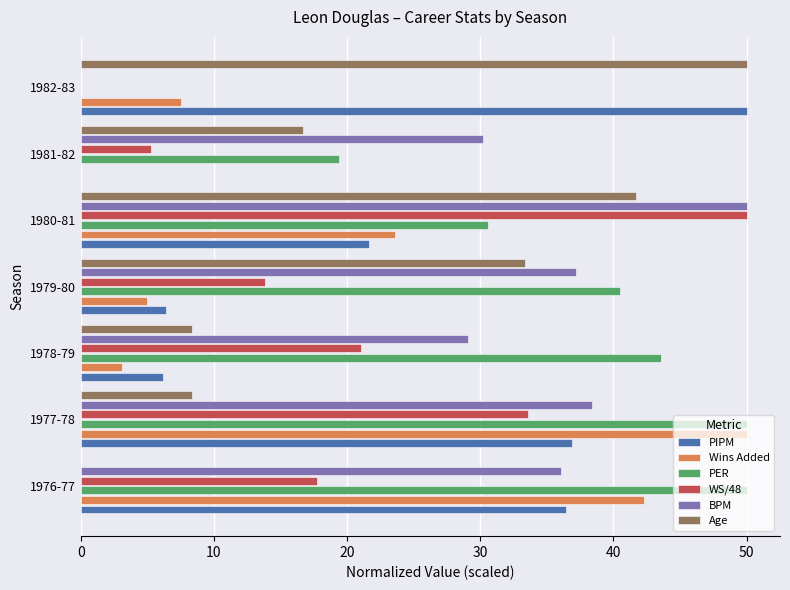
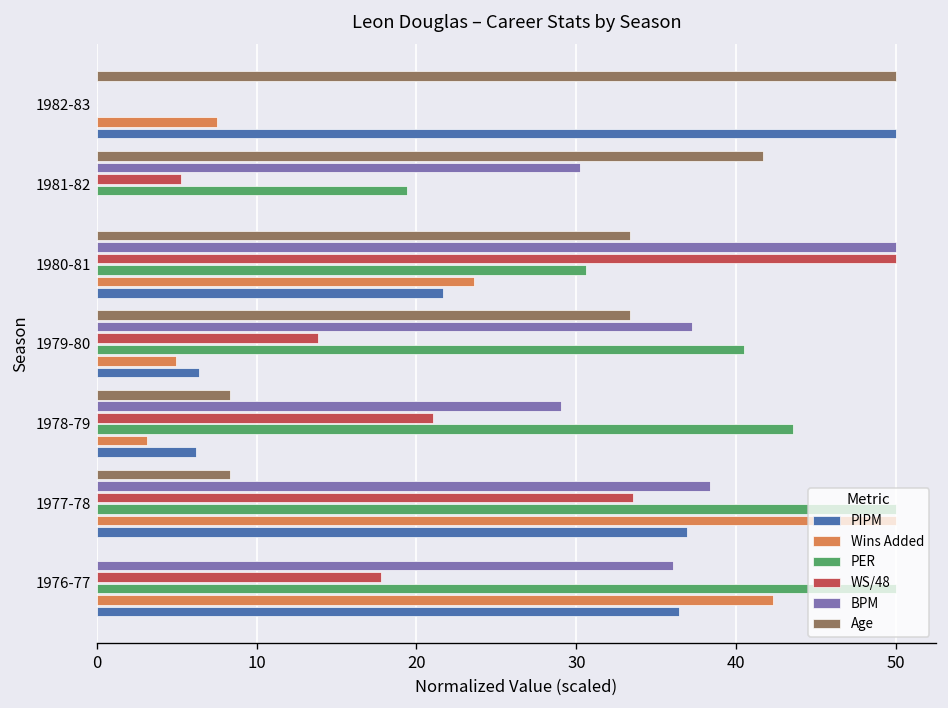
Age, 1981-82: 16.7 -> 41.7
Age, 1980-81: 41.7 -> 33.3
